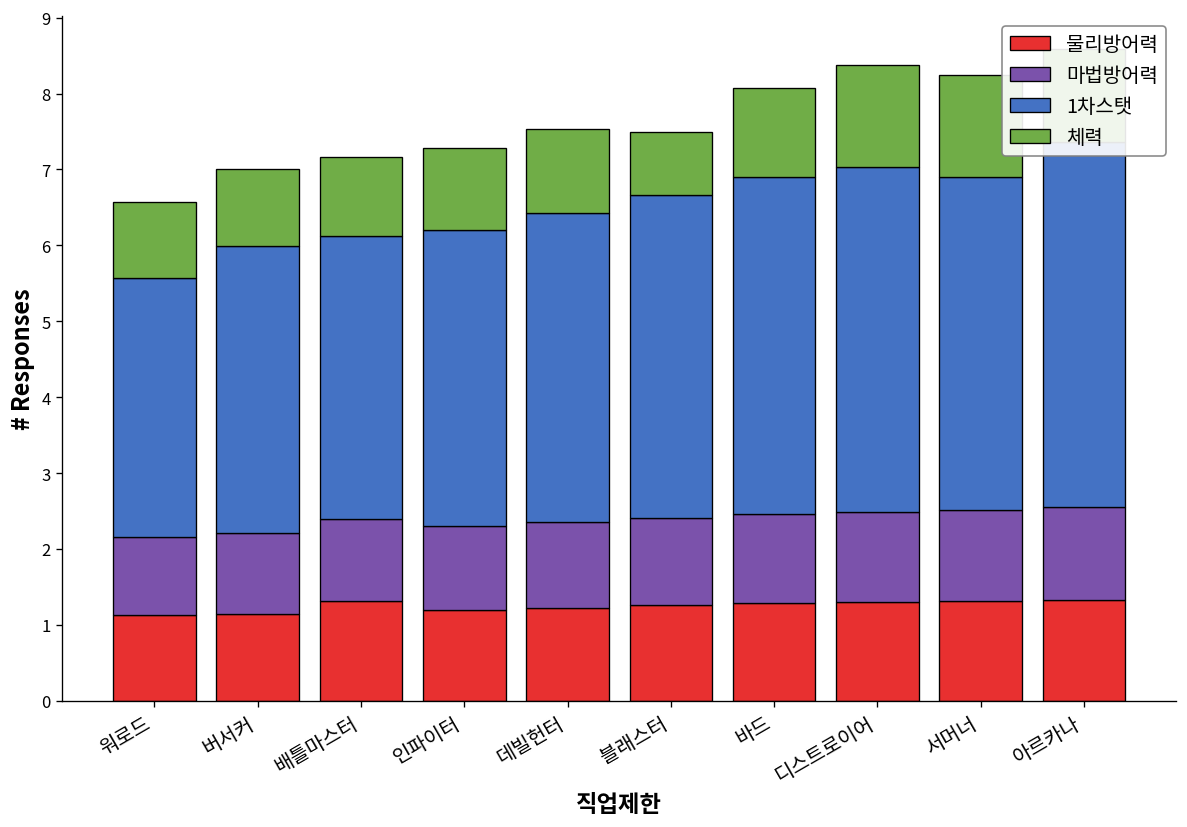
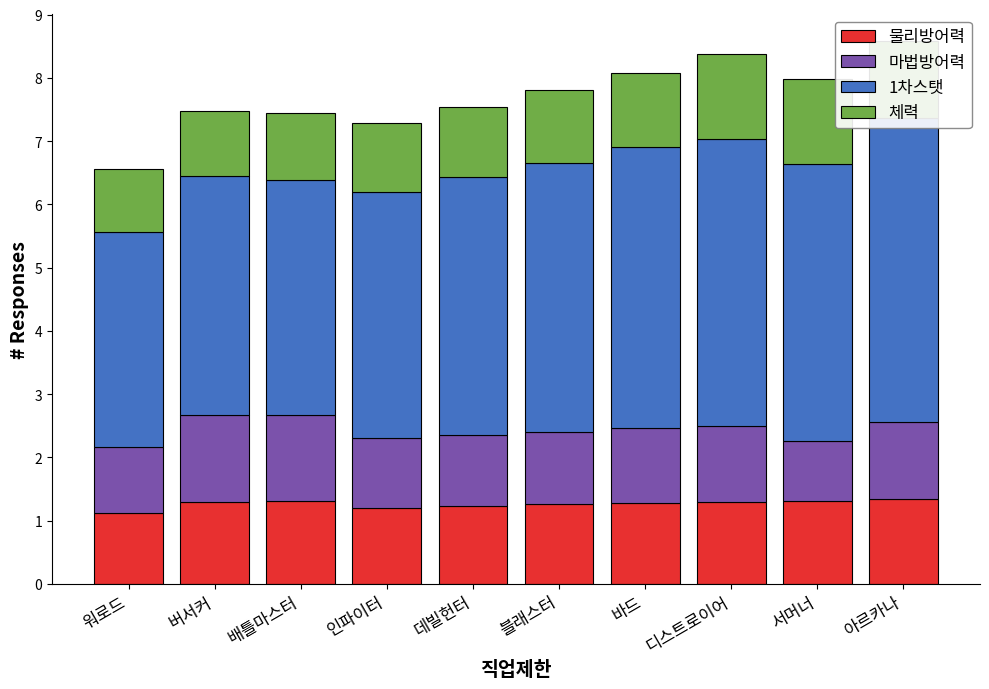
물리방어력, 버서커: 1.2 -> 1.3
마법방어력, 버서커: 1.1 -> 1.4
마법방어력, 배틀마스터: 1.1 -> 1.4
체력, 블래스터: 0.8 -> 1.1
마법방어력, 서머너: 1.2 -> 0.9
